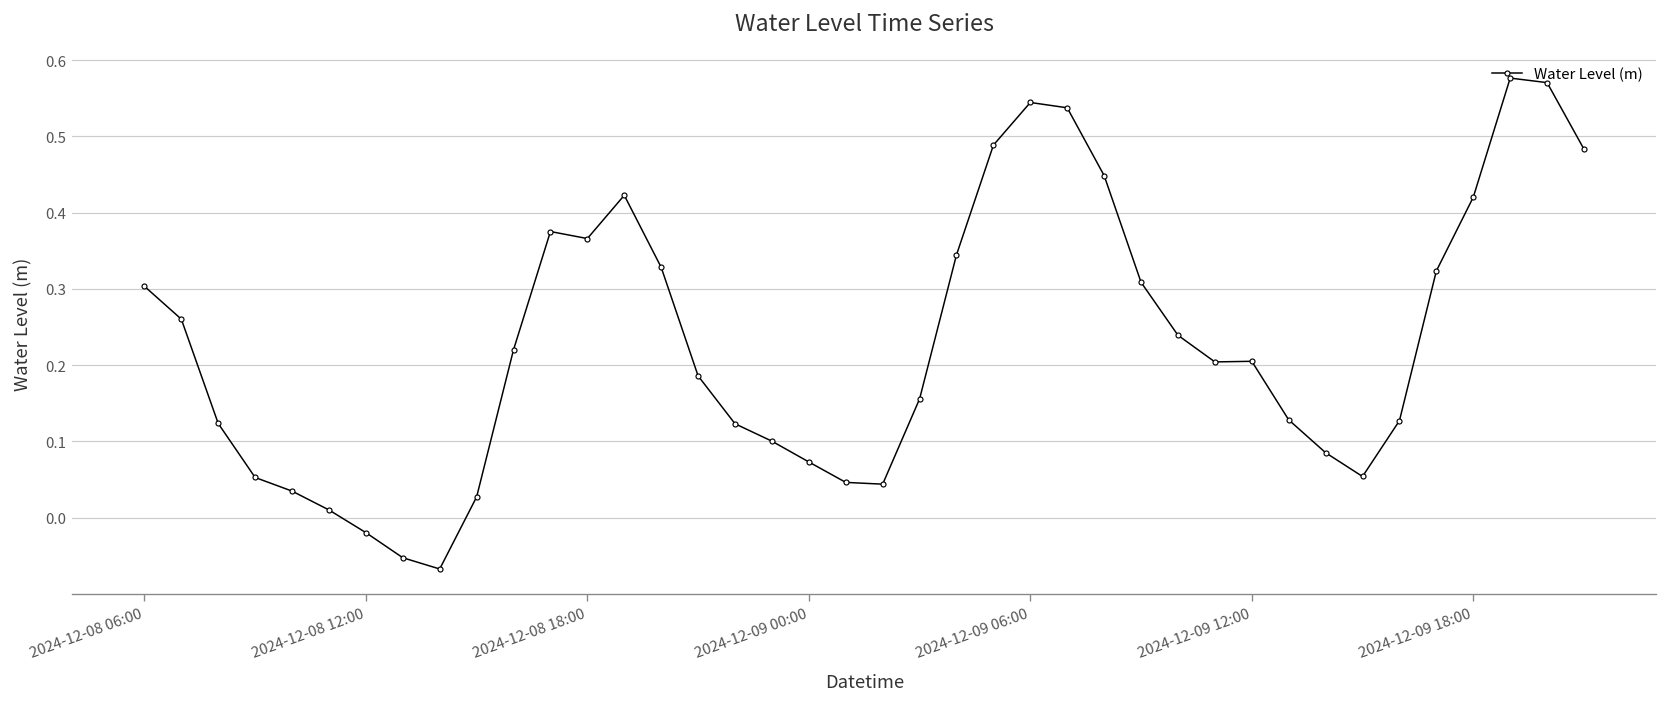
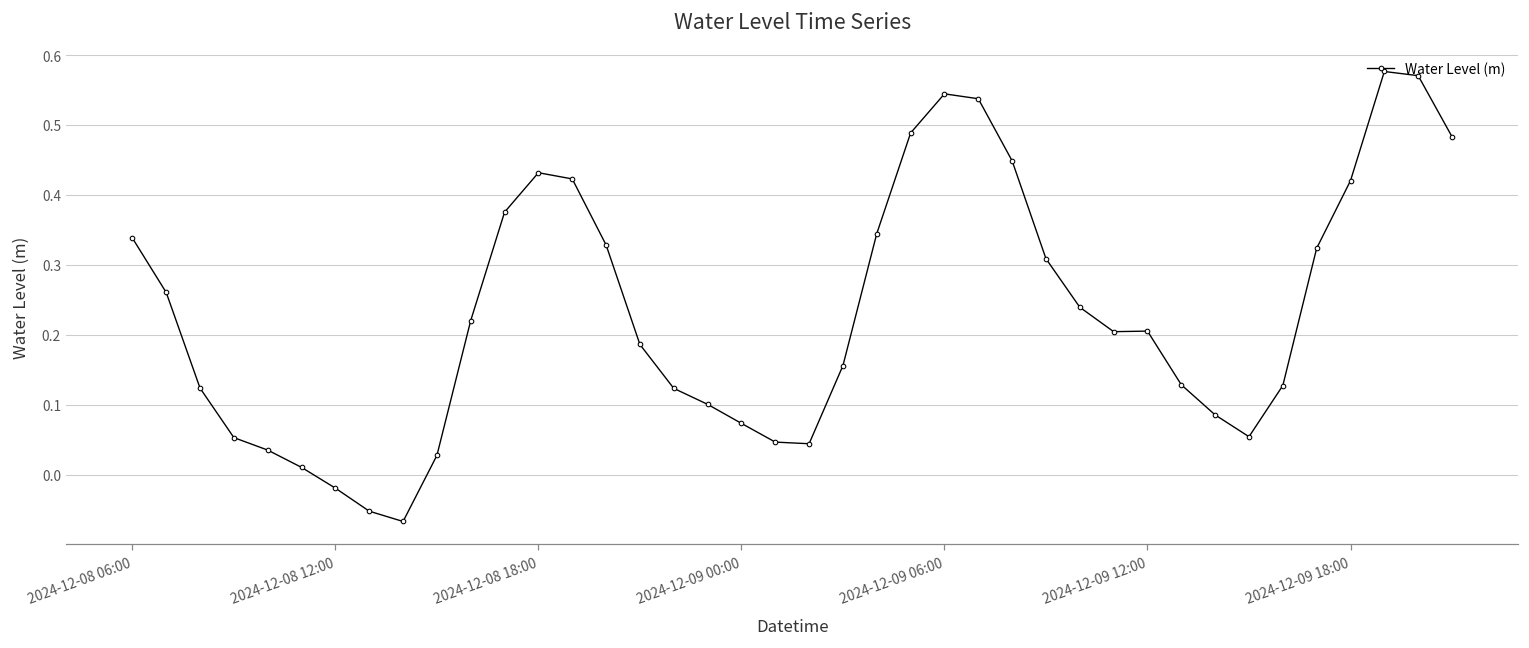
2024-12-08 06:00: 0.30 -> 0.34
2024-12-08 18:00: 0.37 -> 0.43
